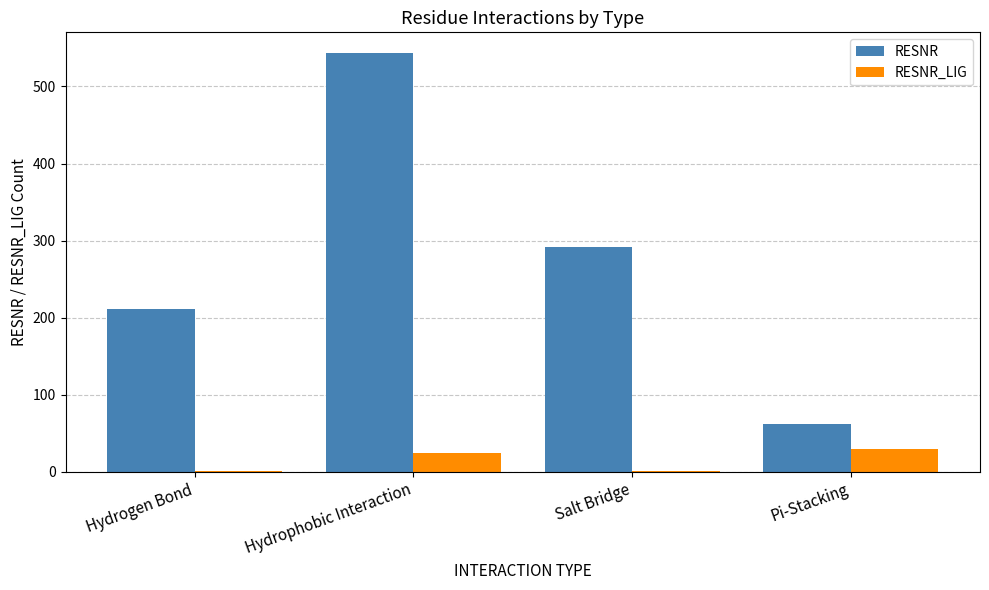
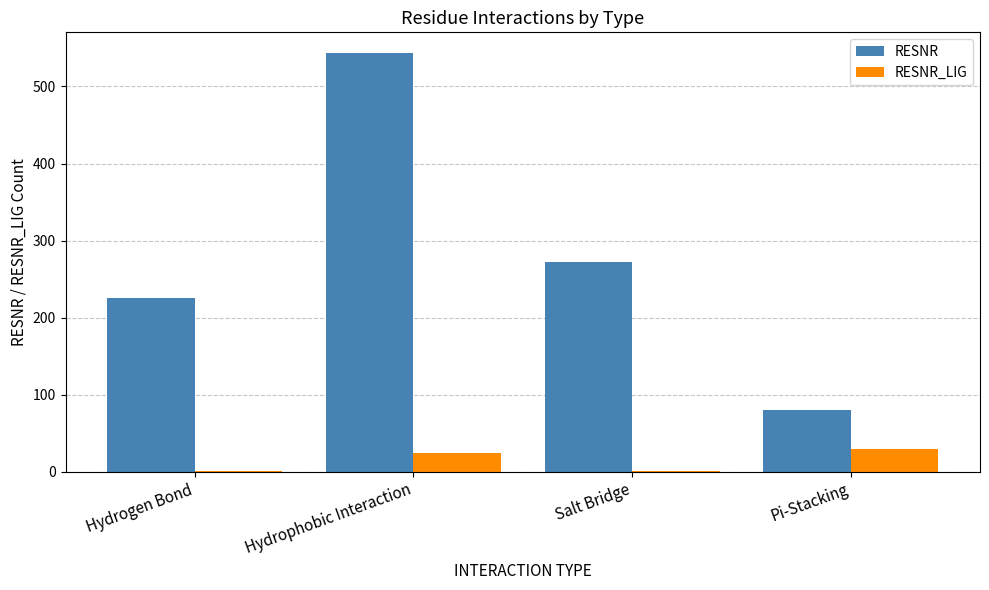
RESNR, Hydrogen Bond: 210 -> 230
RESNR, Salt Bridge: 290 -> 270
RESNR, Pi-Stacking: 60 -> 80
